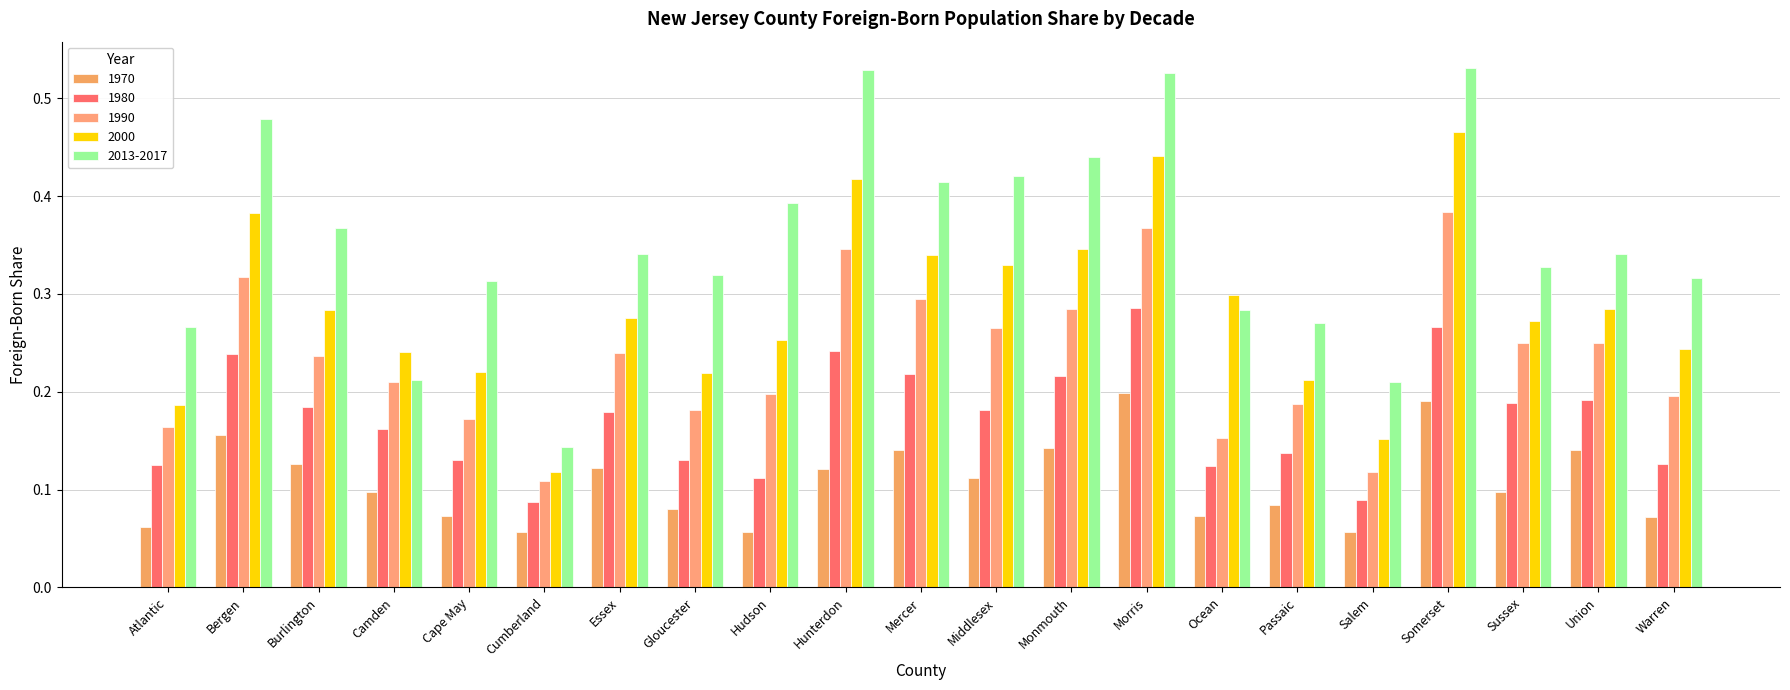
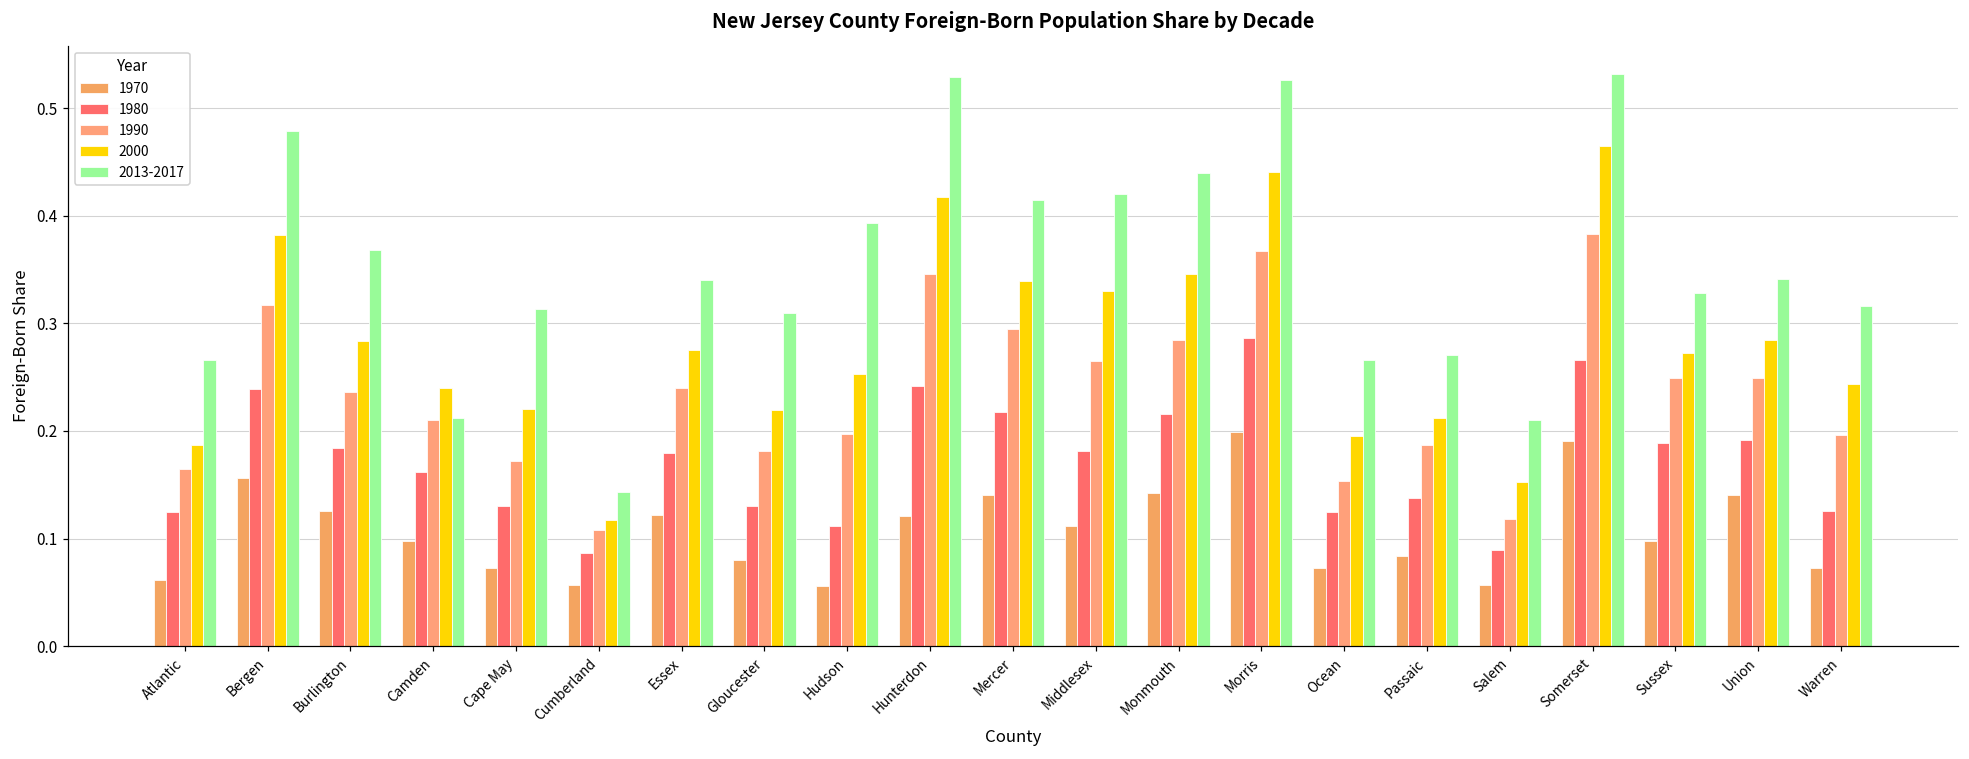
2013-2017, Gloucester: 0.32 -> 0.31
2000, Ocean: 0.30 -> 0.19
2013-2017, Ocean: 0.28 -> 0.27
